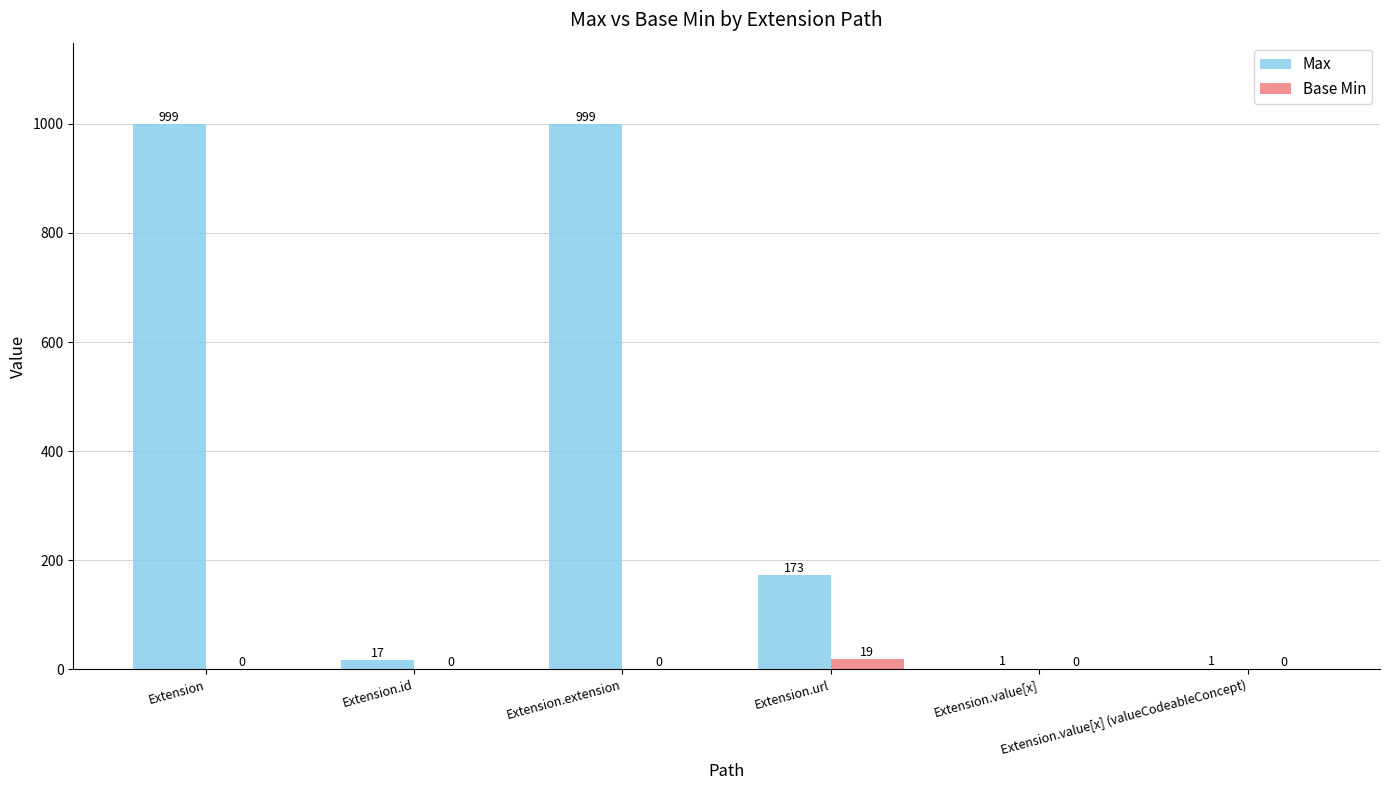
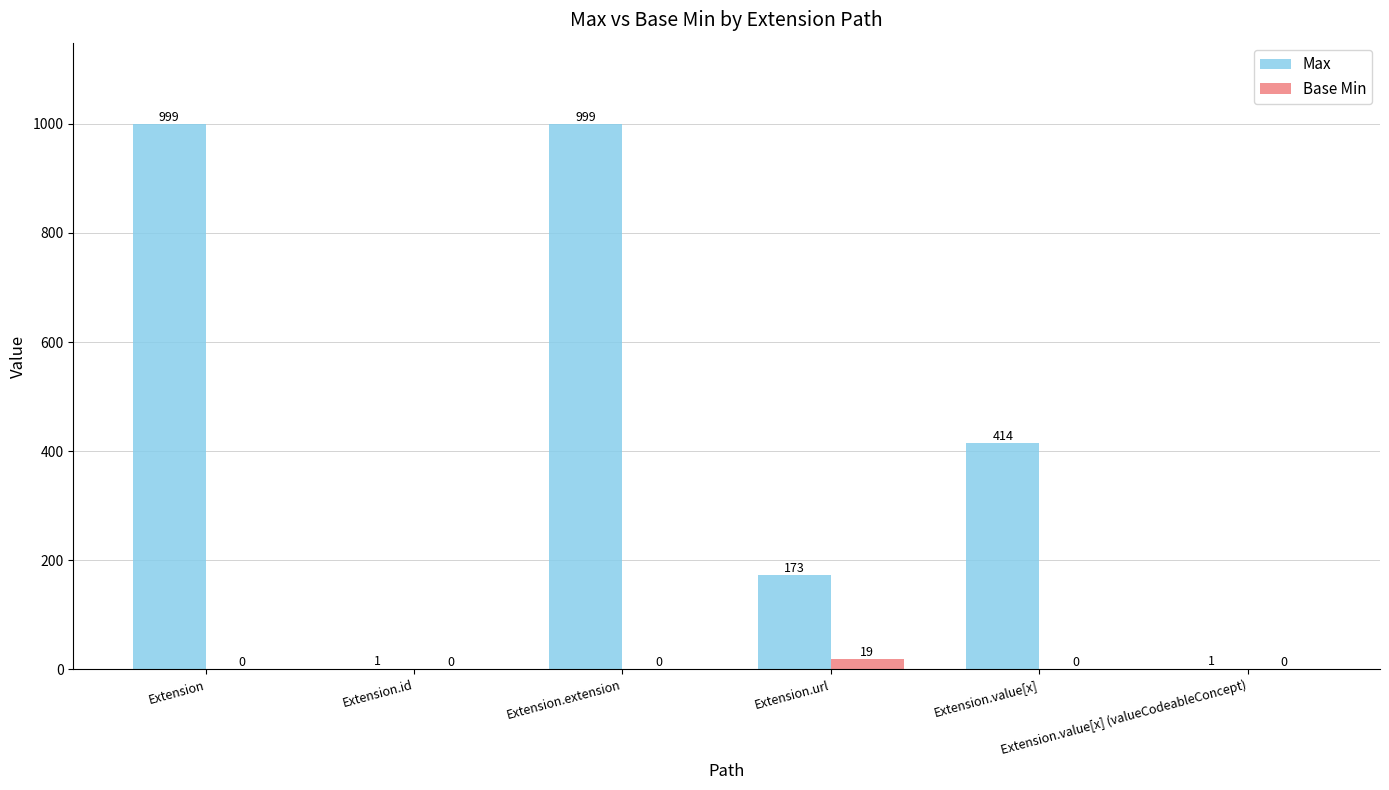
Max, Extension.id: 17 -> 1
Max, Extension.value[x]: 1 -> 414
